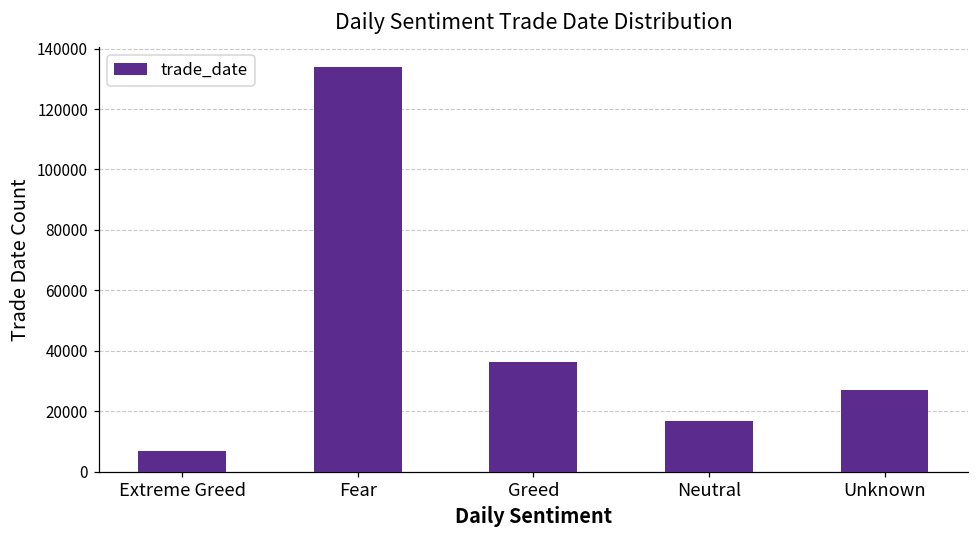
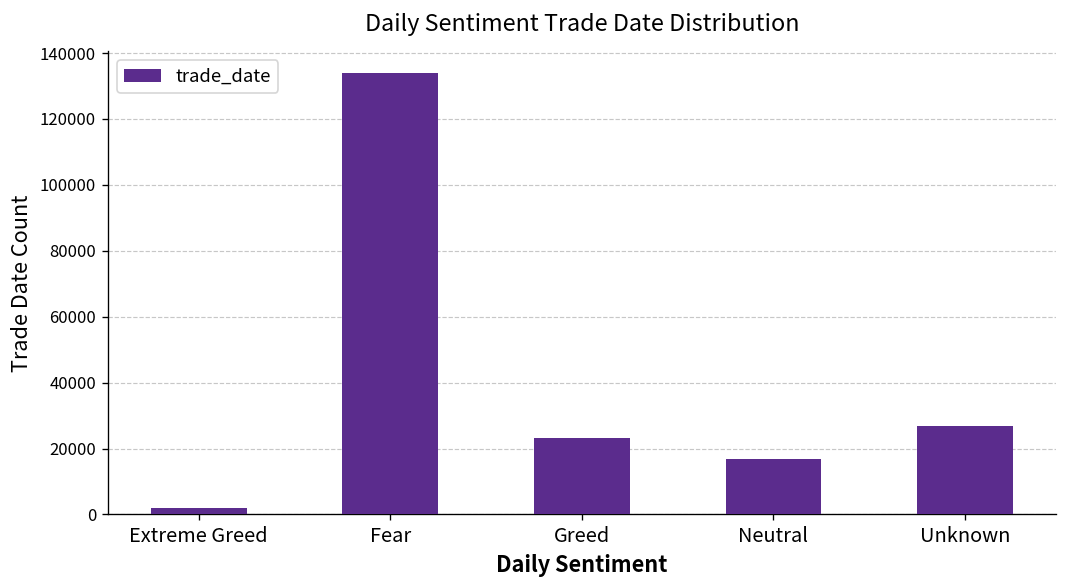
Extreme Greed: 7000 -> 2000
Greed: 36000 -> 23000
